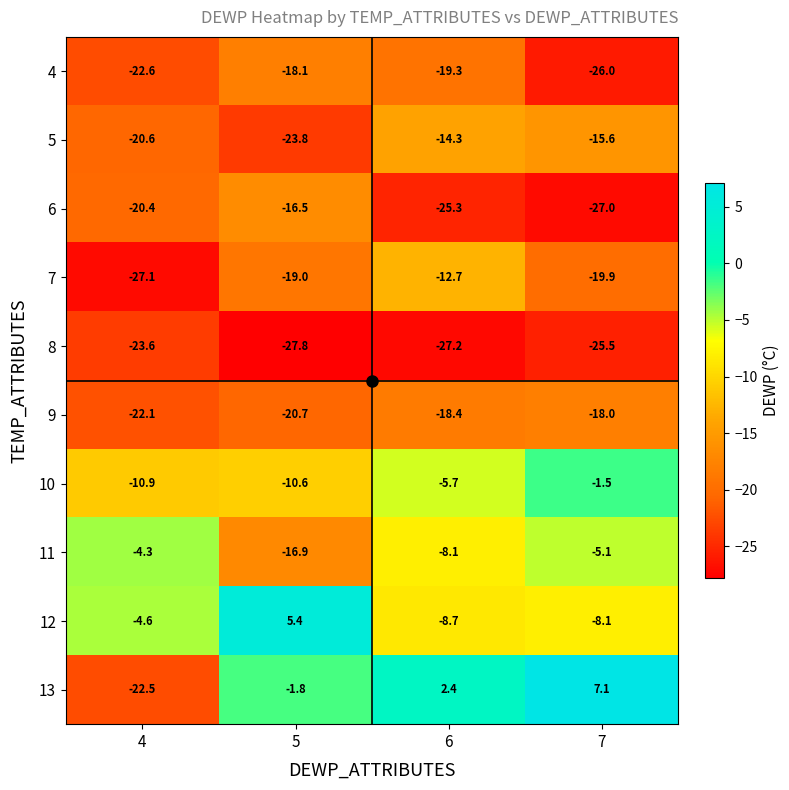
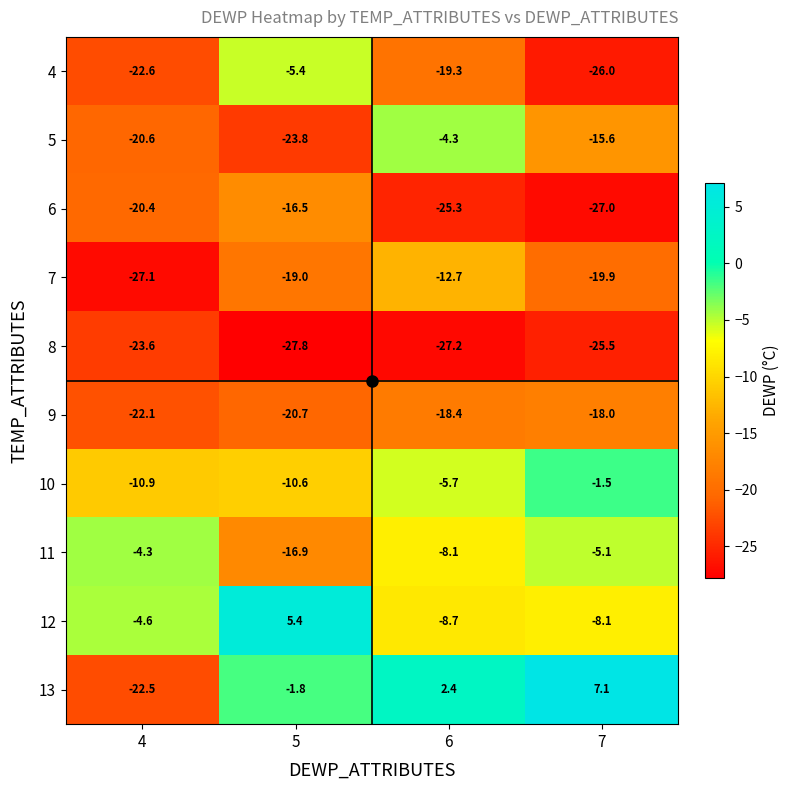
4, 5: -18.1 -> -5.4
5, 6: -14.3 -> -4.3
